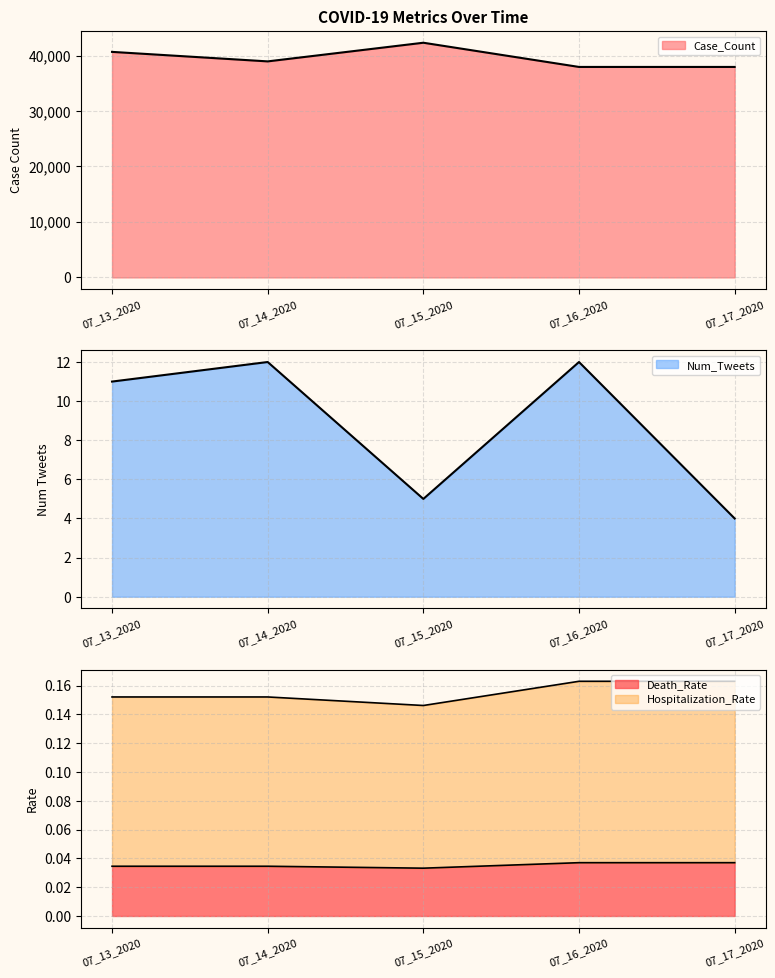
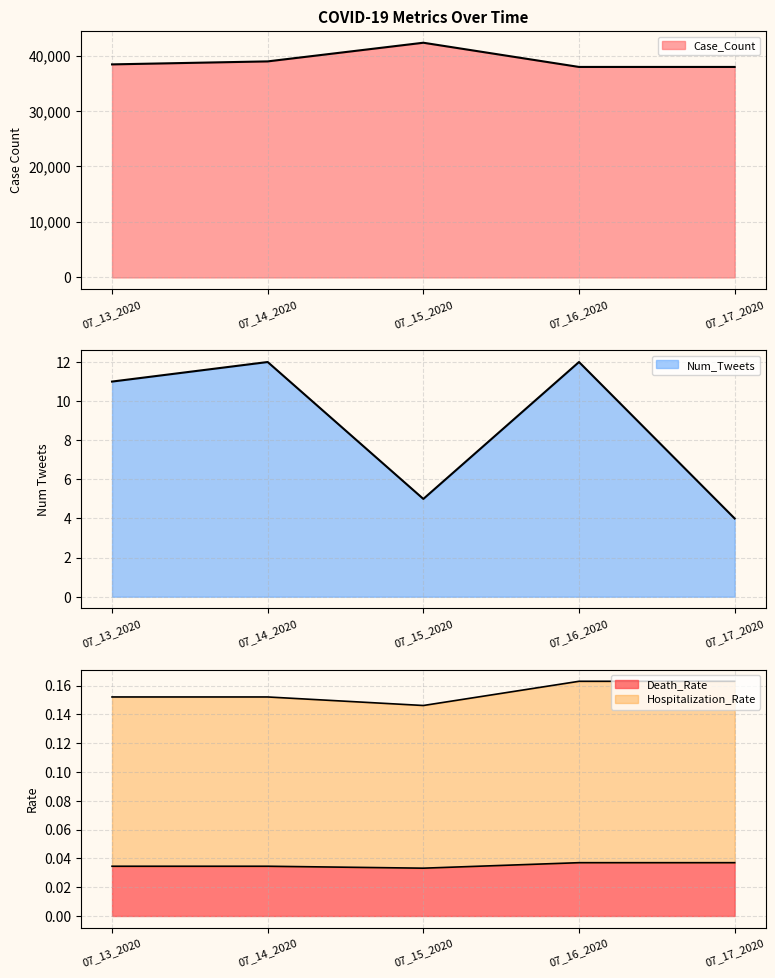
COVID-19 Metrics Over Time, 07_13_2020: 41,000 -> 38,000
